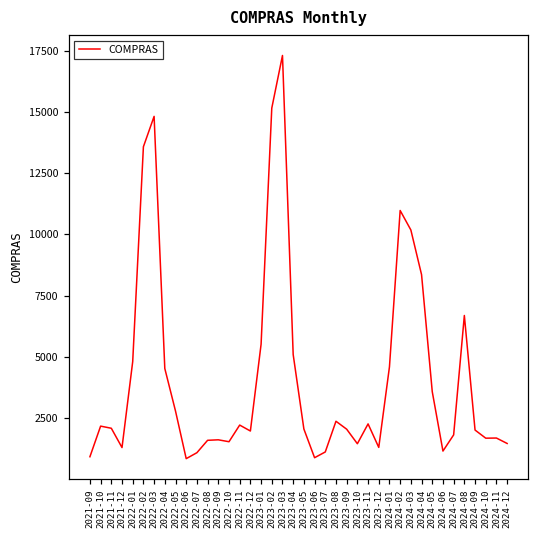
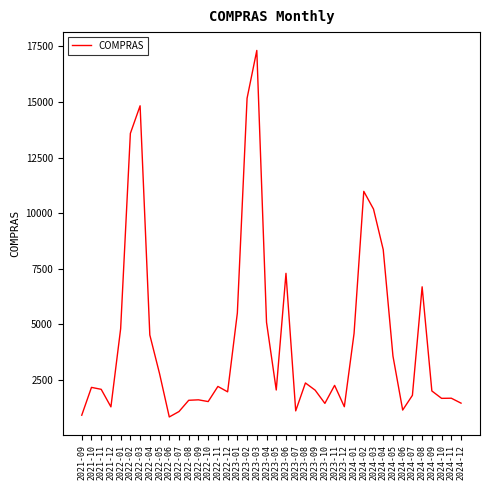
2023-06: 900 -> 7300
